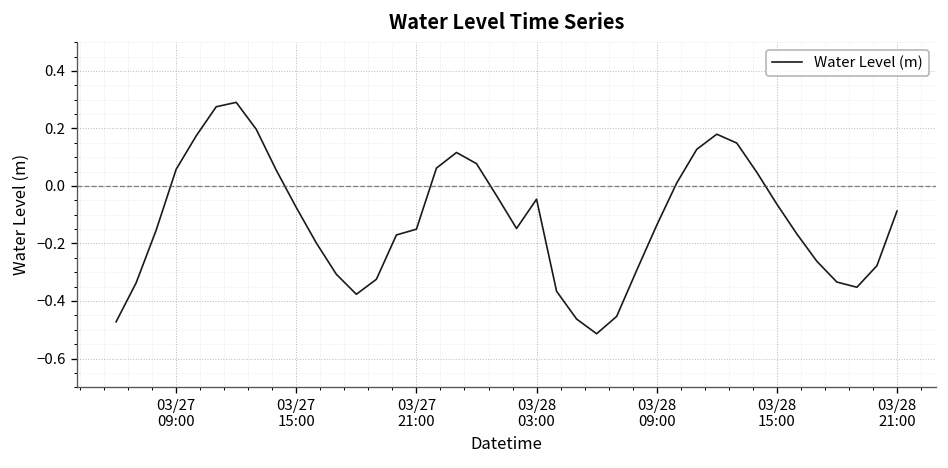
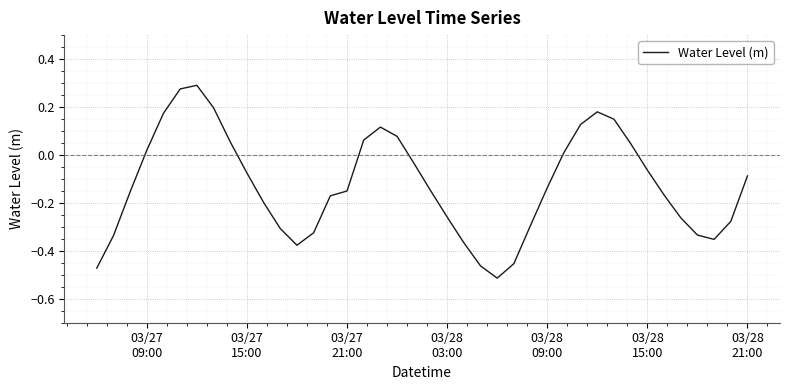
03/27 09:00: 0.06 -> 0.02
03/28 03:00: -0.05 -> -0.26
